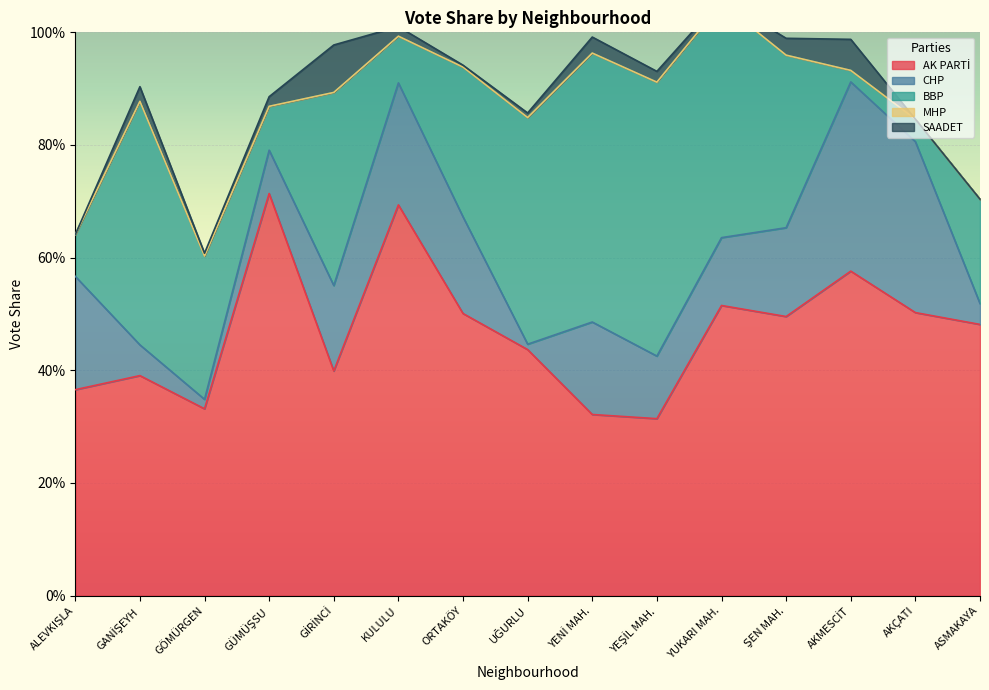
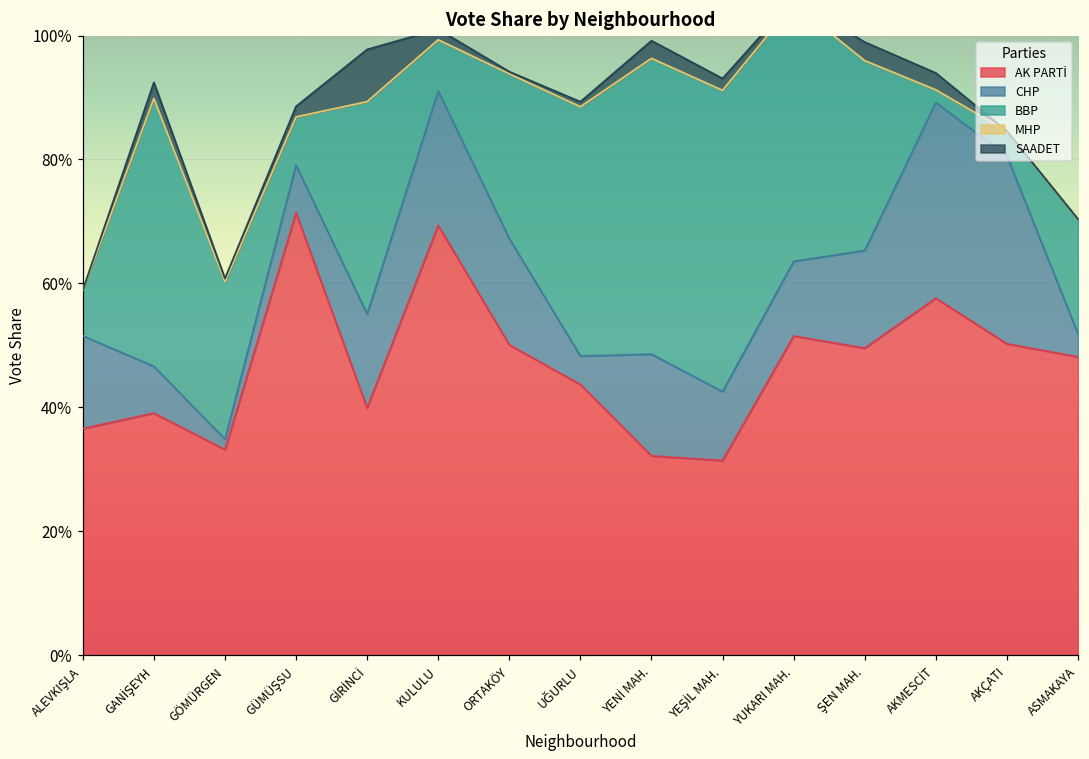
CHP, ALEVKIŞLA: 20% -> 15%
CHP, GANİŞEYH: 5% -> 8%
CHP, UĞURLU: 1% -> 5%
CHP, AKMESCİT: 34% -> 32%
SAADET, AKMESCİT: 6% -> 3%
